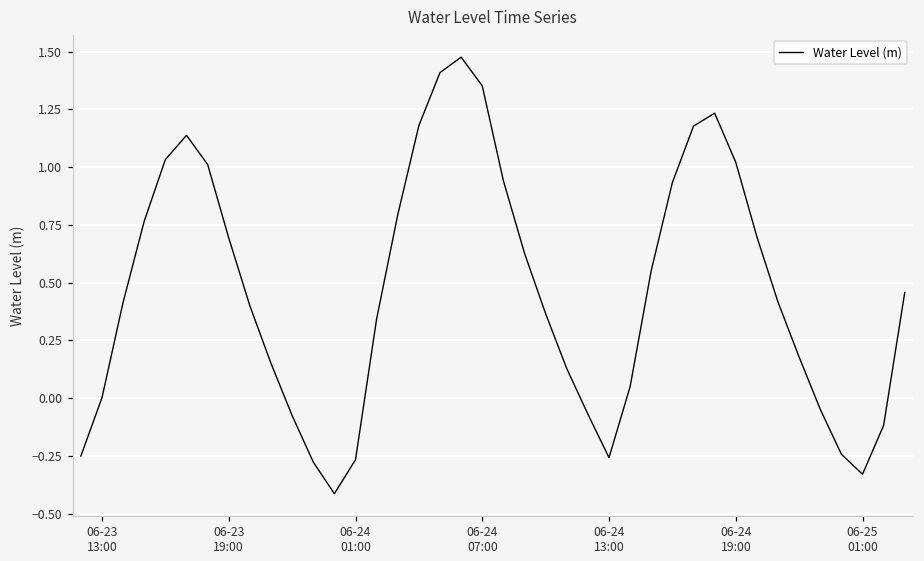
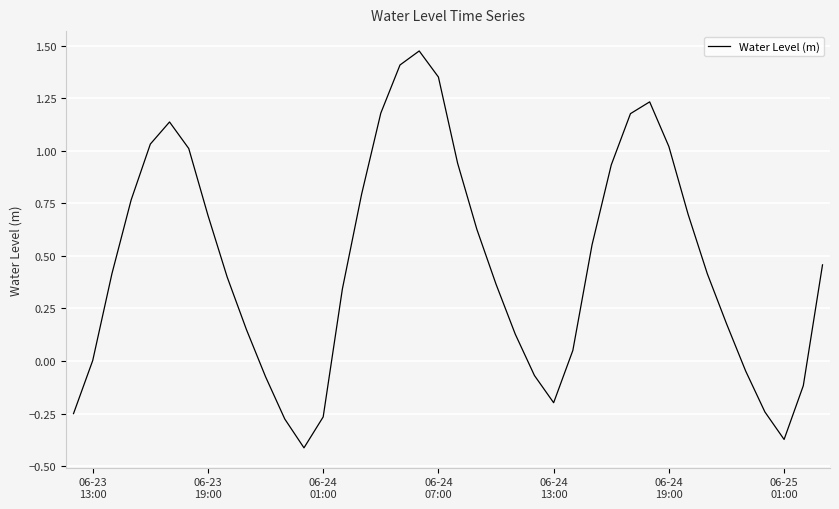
06-24 13:00: -0.26 -> -0.20
06-25 01:00: -0.33 -> -0.37
